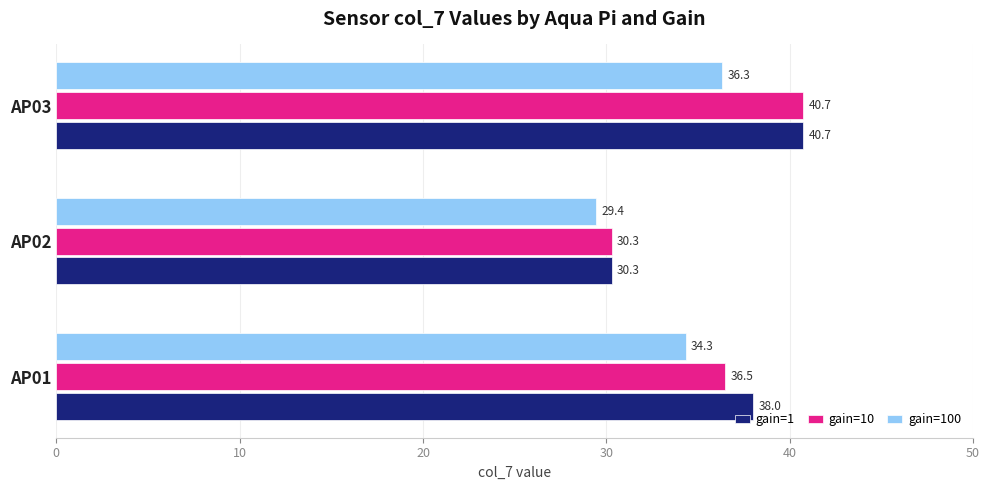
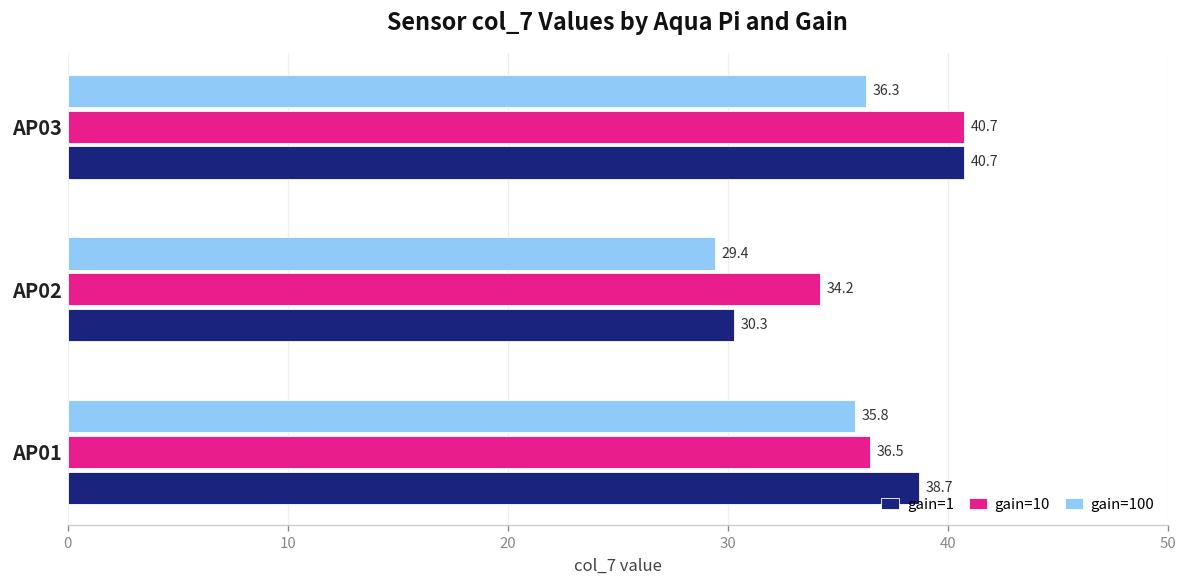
gain=10, AP02: 30.3 -> 34.2
gain=100, AP01: 34.3 -> 35.8
gain=1, AP01: 38.0 -> 38.7
